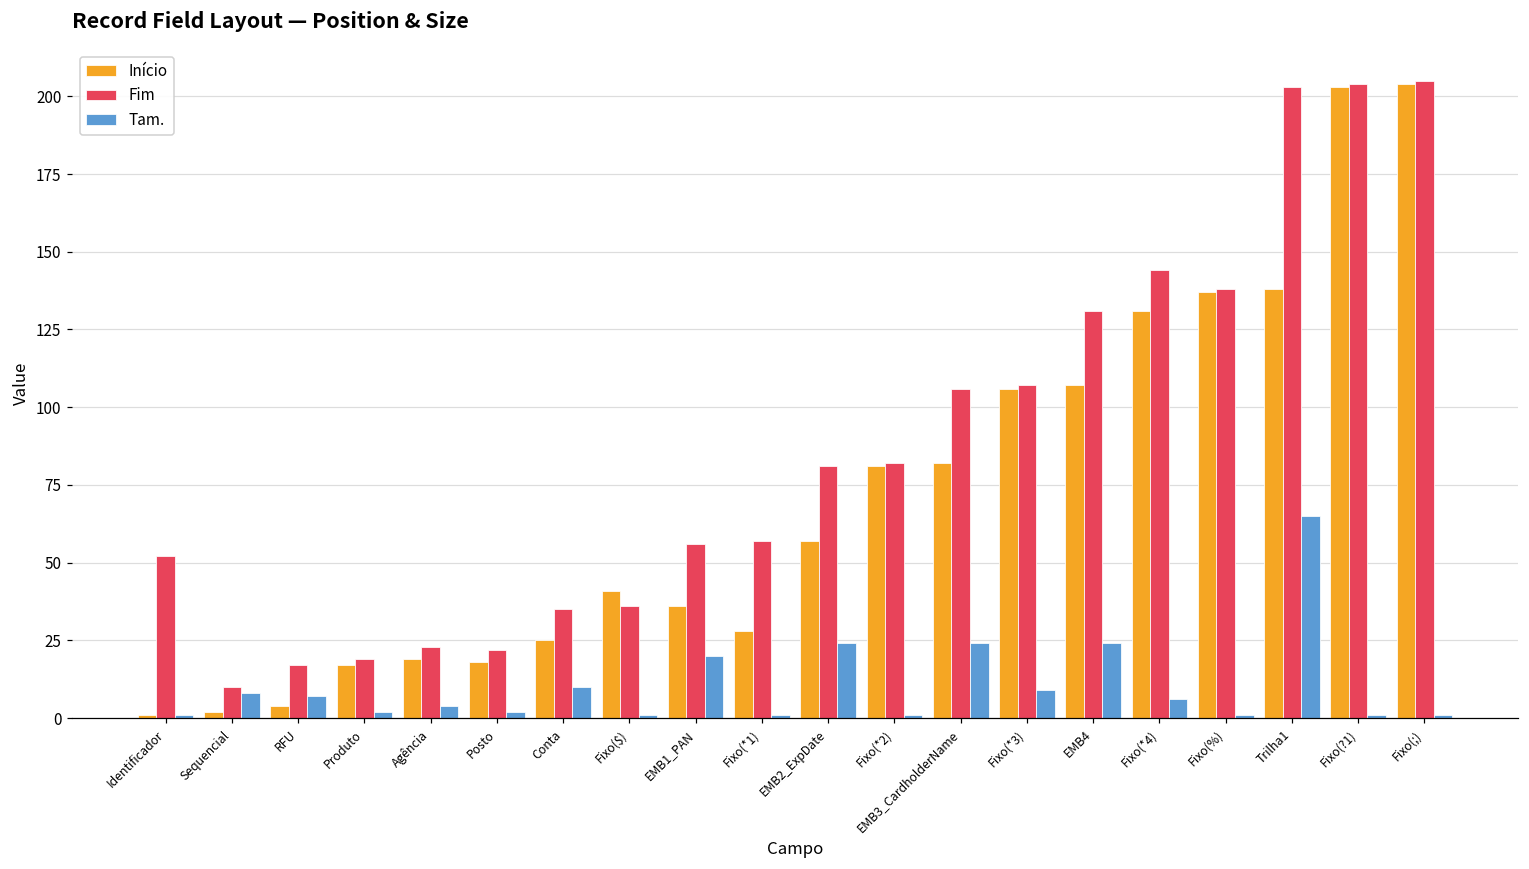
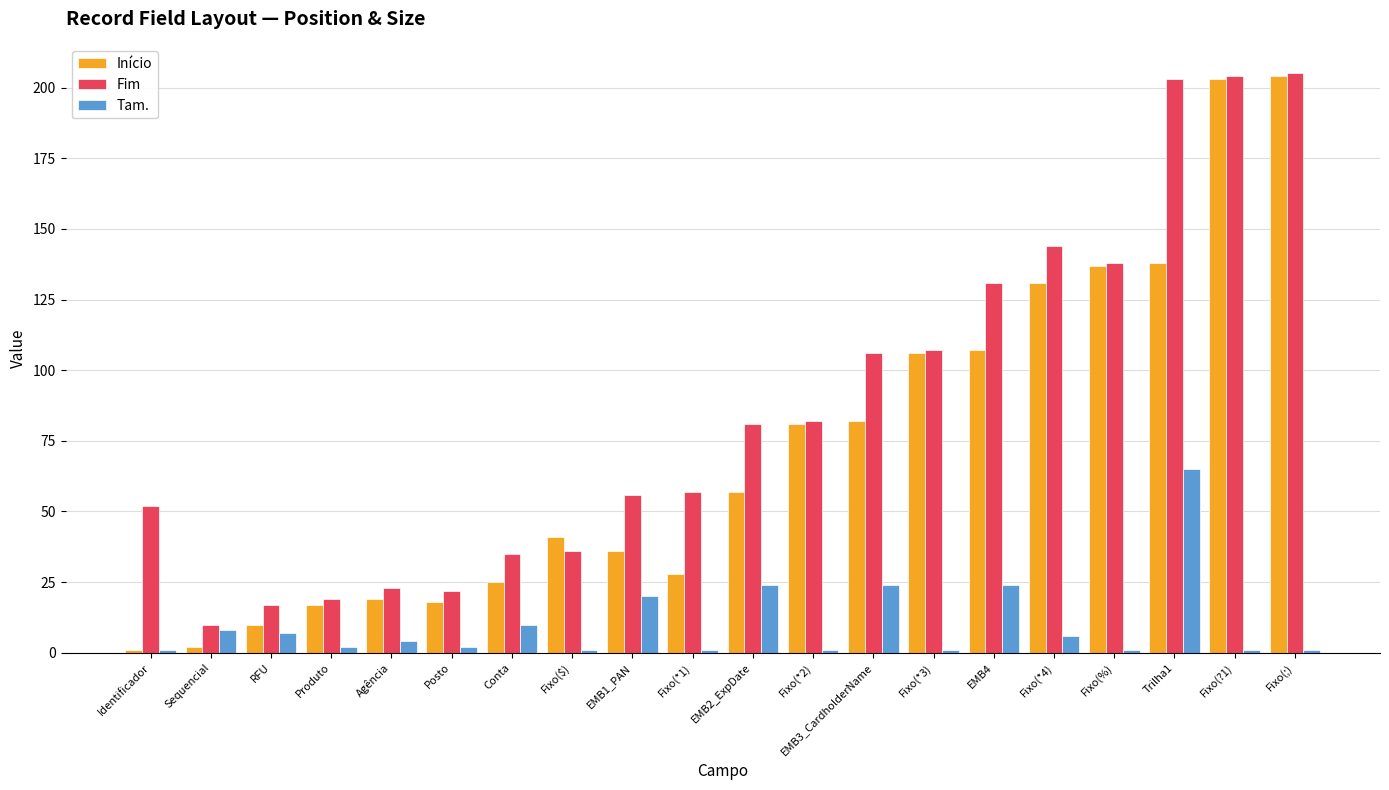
Início, RFU: 4 -> 10
Tam., Fixo(*3): 9 -> 1
